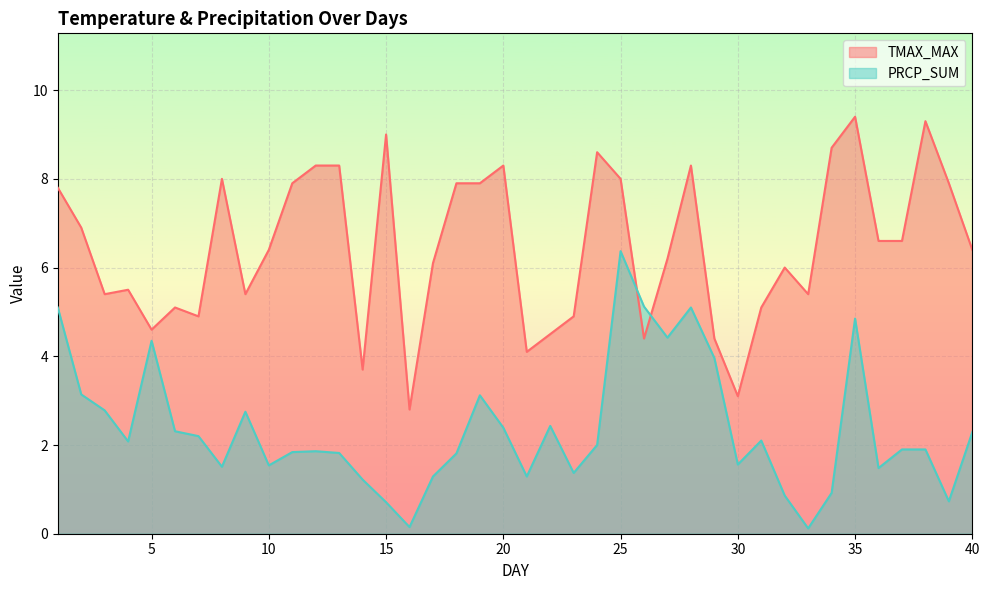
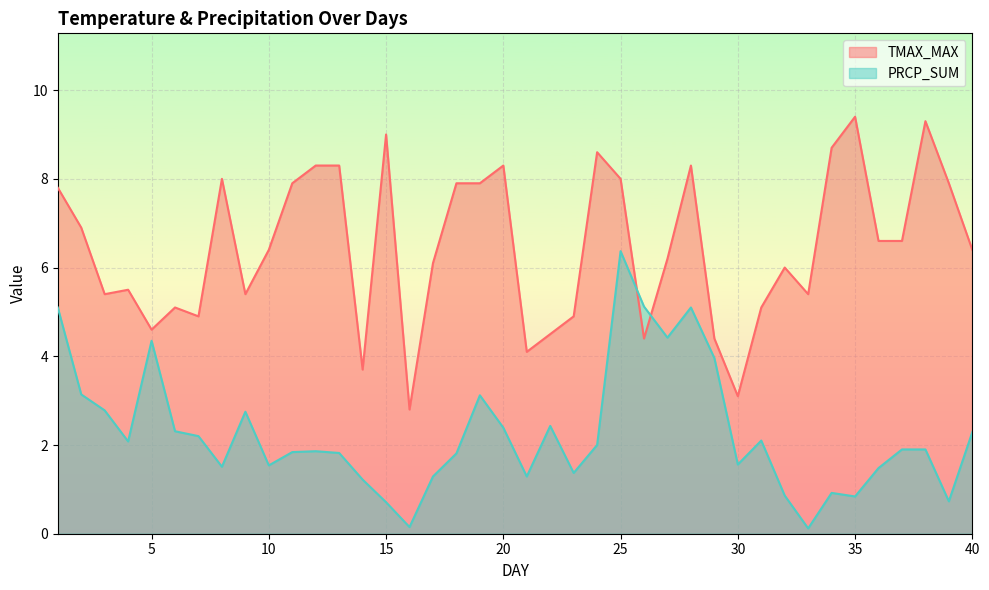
PRCP_SUM, 35: 4.9 -> 0.8
